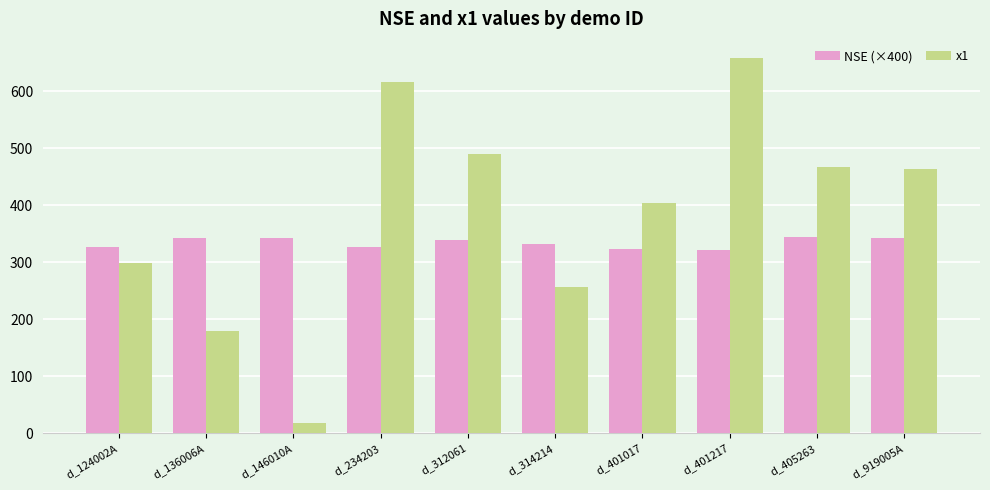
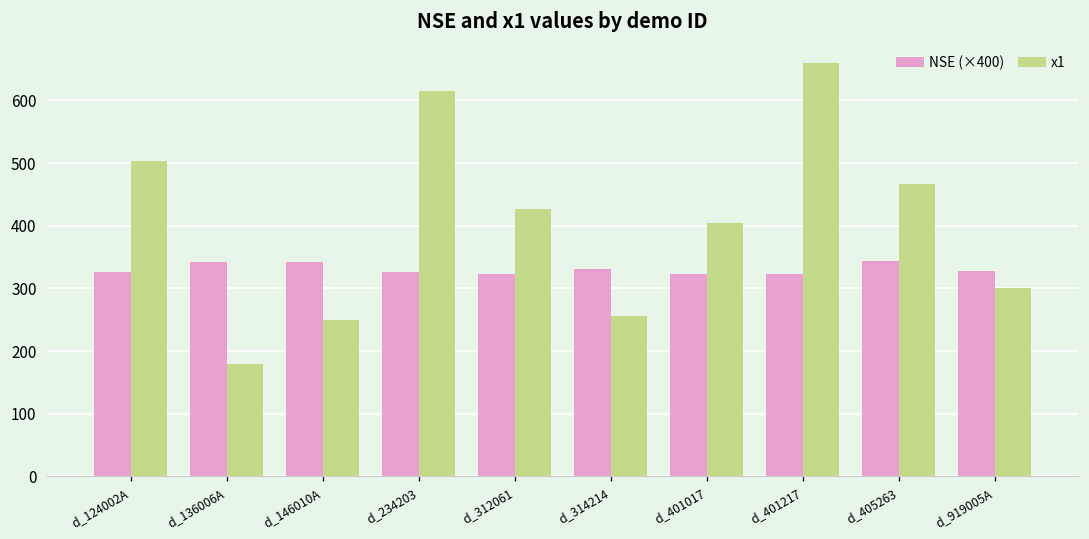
x1, d_124002A: 300 -> 500
x1, d_146010A: 20 -> 250
NSE (×400), d_312061: 340 -> 320
x1, d_312061: 490 -> 430
NSE (×400), d_919005A: 340 -> 330
x1, d_919005A: 460 -> 300
